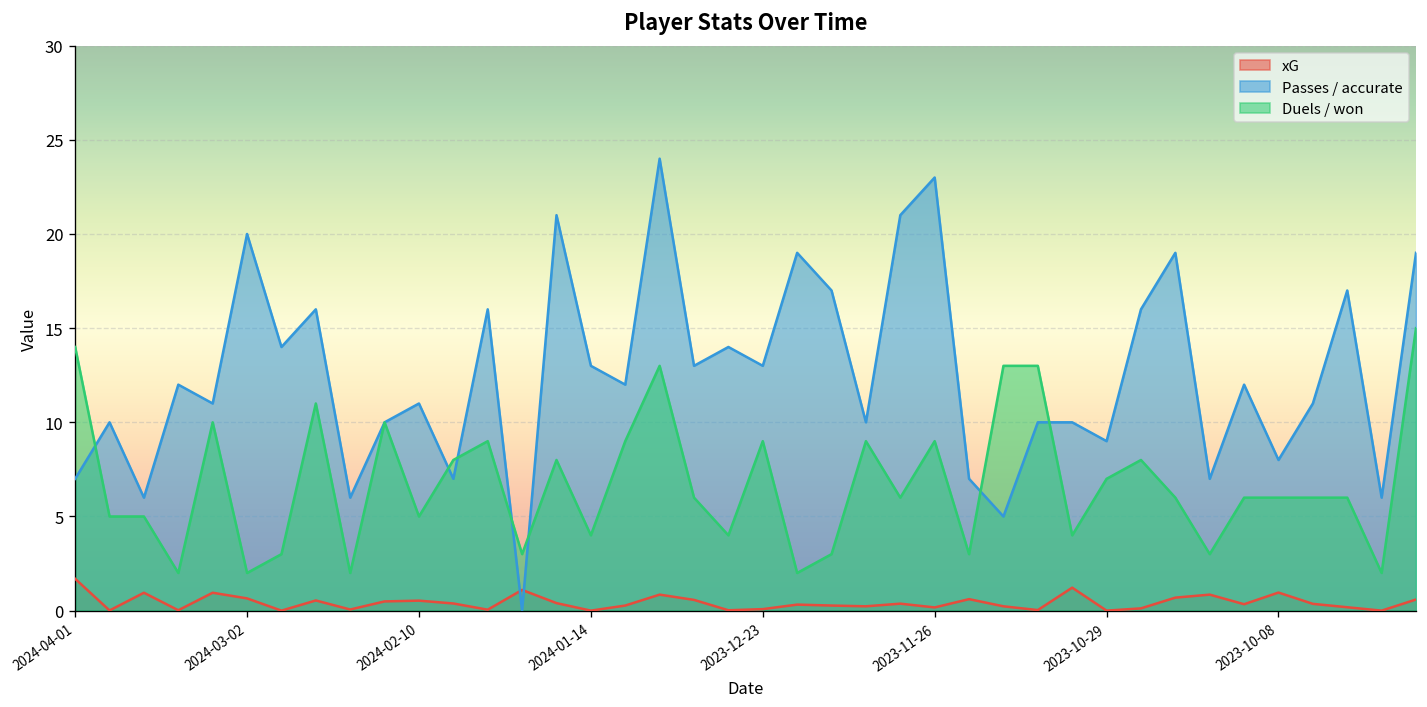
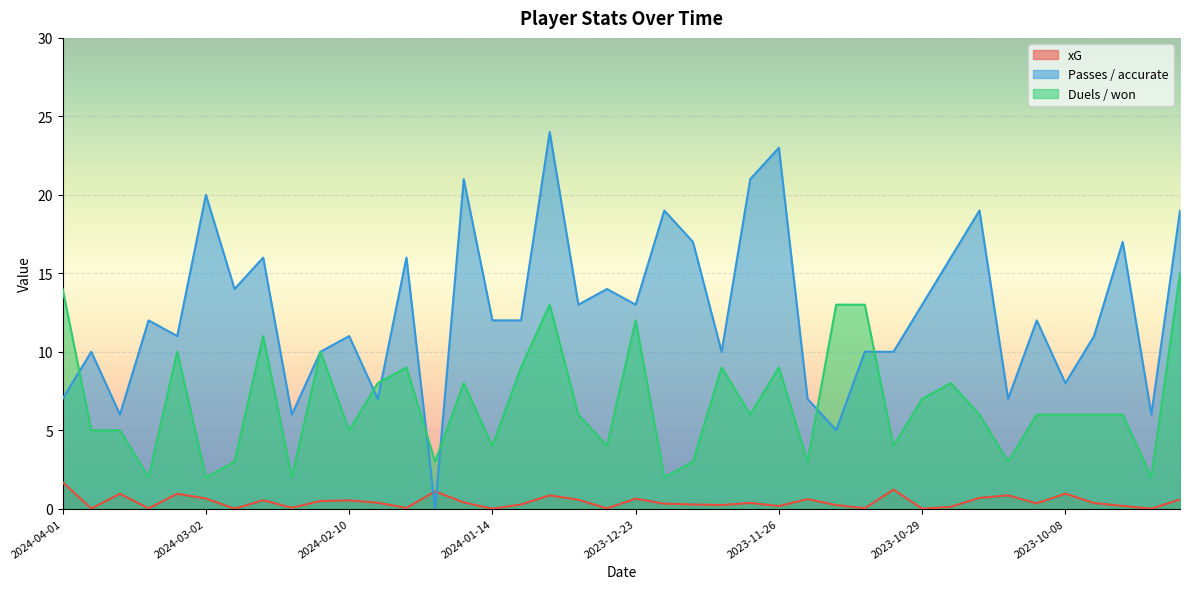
Passes / accurate, 2024-01-14: 13 -> 12
xG, 2023-12-23: 0.1 -> 0.6
Duels / won, 2023-12-23: 9 -> 12
Passes / accurate, 2023-10-29: 9 -> 13
